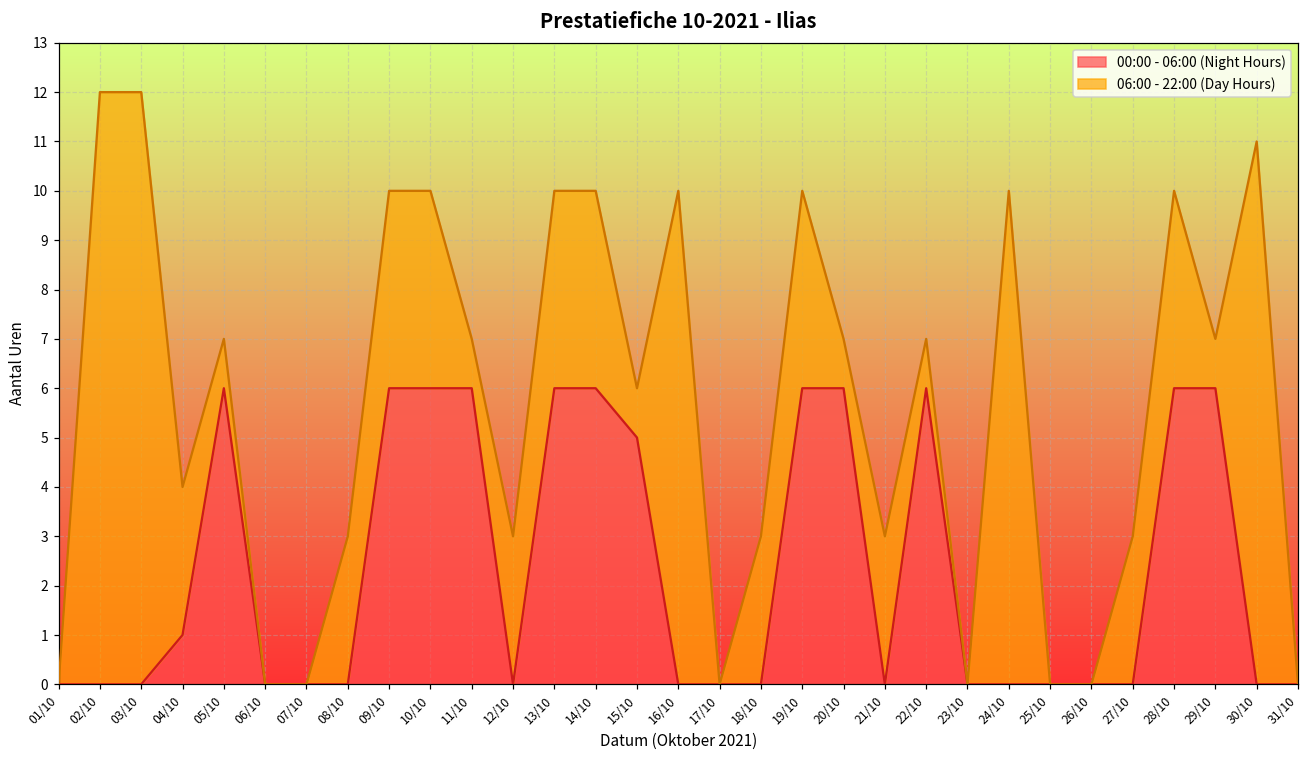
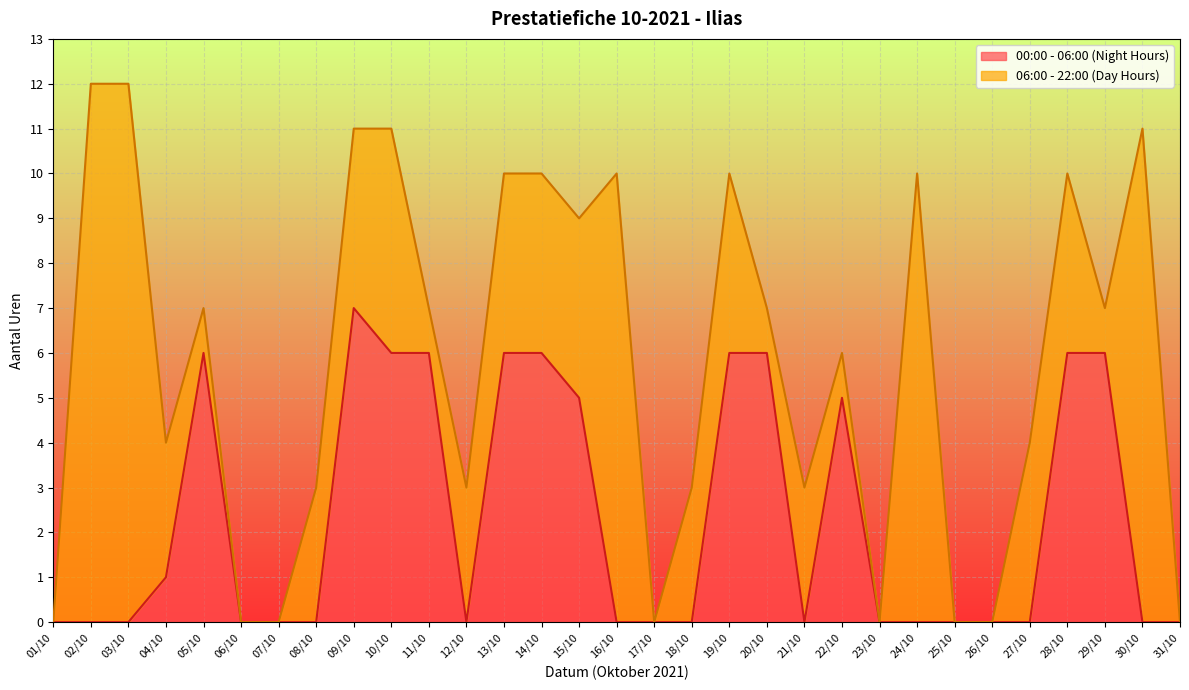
00:00 - 06:00 (Night Hours), 09/10: 6 -> 7
06:00 - 22:00 (Day Hours), 10/10: 4 -> 5
06:00 - 22:00 (Day Hours), 15/10: 1 -> 4
00:00 - 06:00 (Night Hours), 22/10: 6 -> 5
06:00 - 22:00 (Day Hours), 27/10: 3 -> 4
